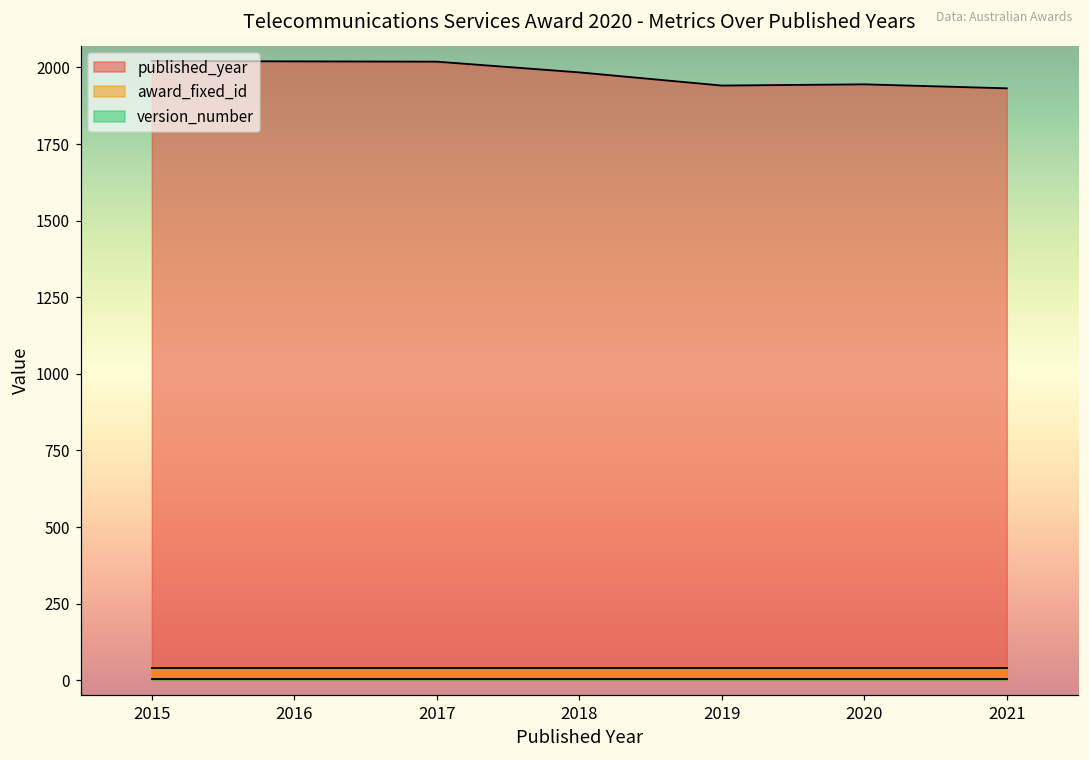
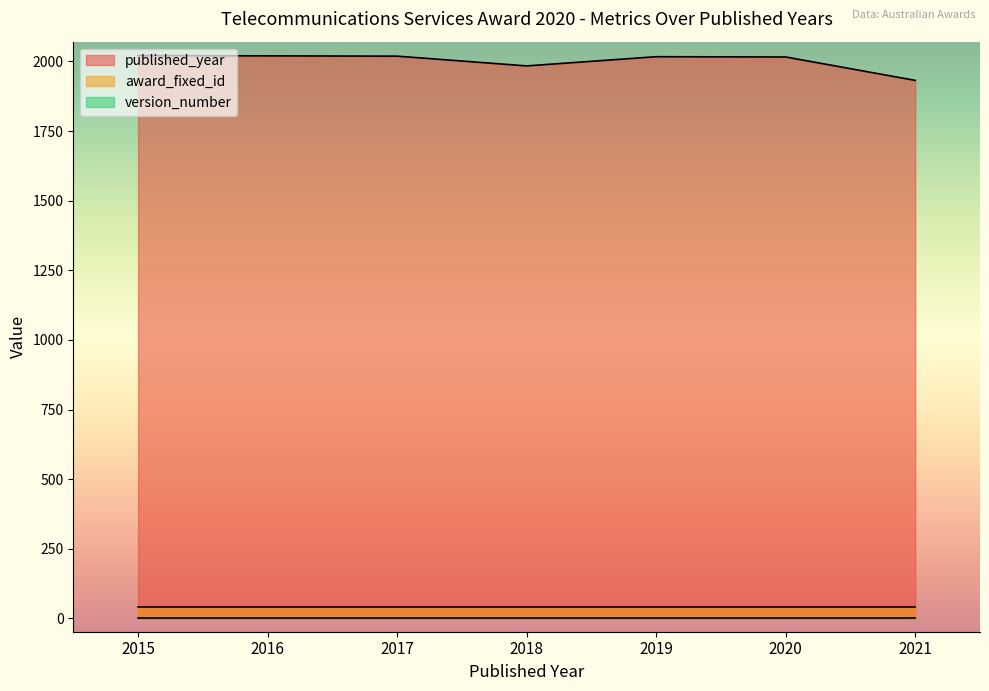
published_year, 2019: 1940 -> 2020
published_year, 2020: 1950 -> 2020
